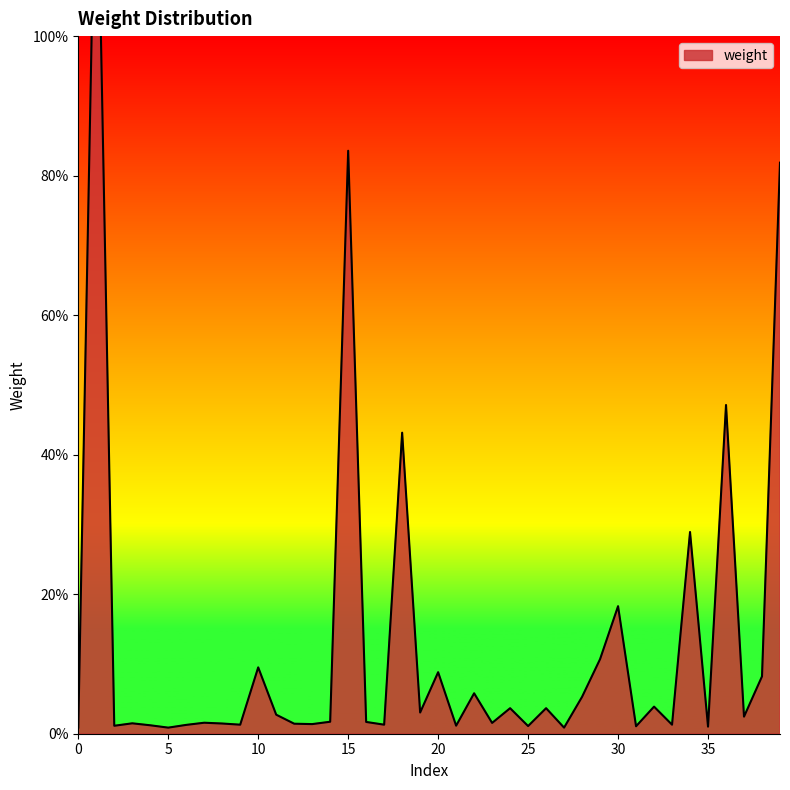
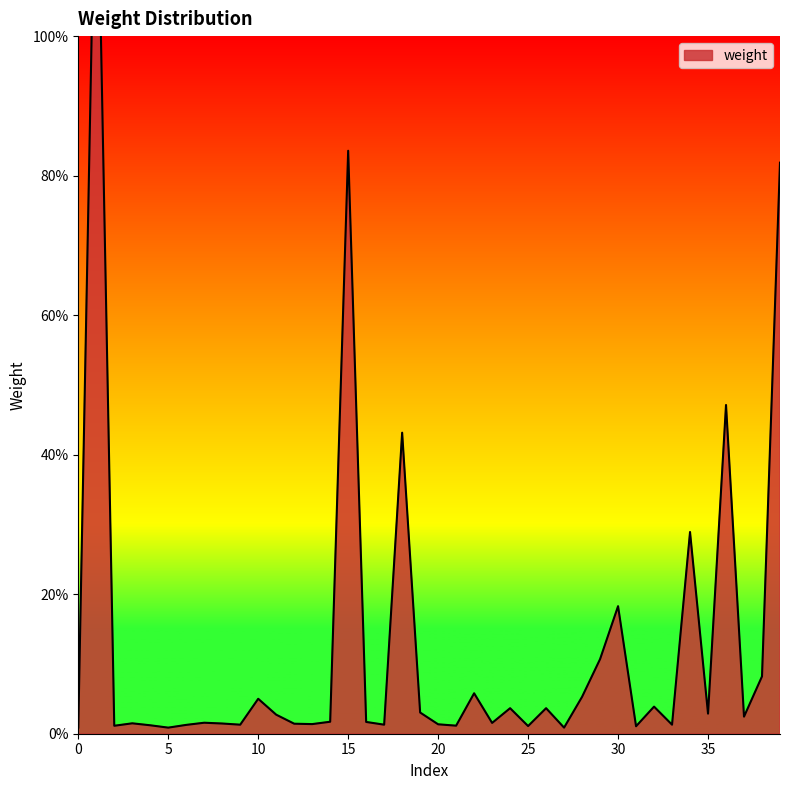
10: 10% -> 5%
20: 9% -> 1%
35: 1% -> 3%
